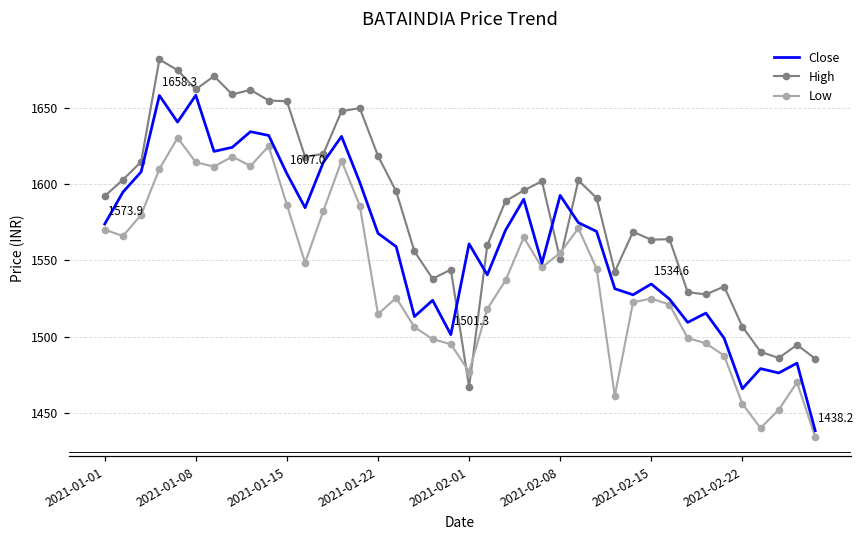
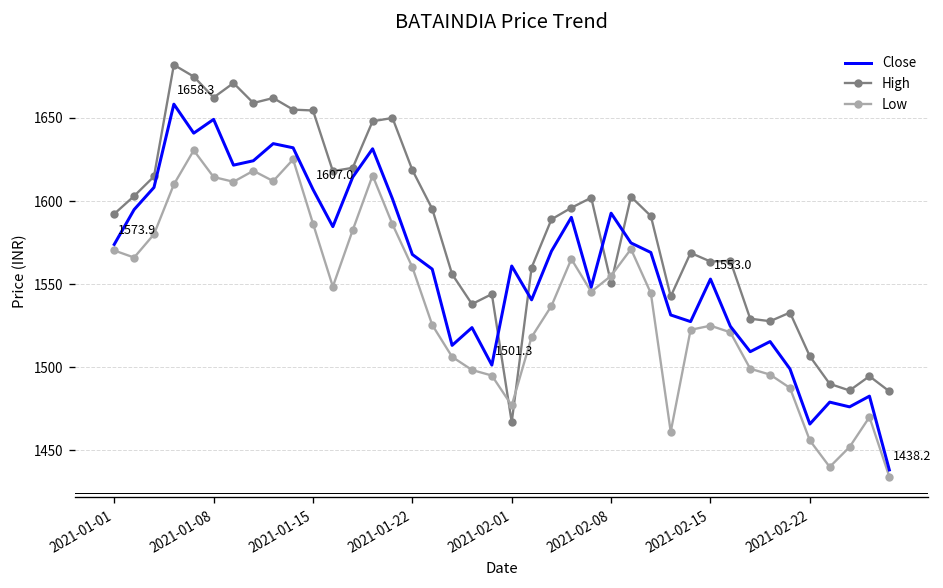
Close, 2021-01-08: 1658 -> 1649
Low, 2021-01-22: 1515 -> 1560
Close, 2021-02-15: 1534.6 -> 1553.0
